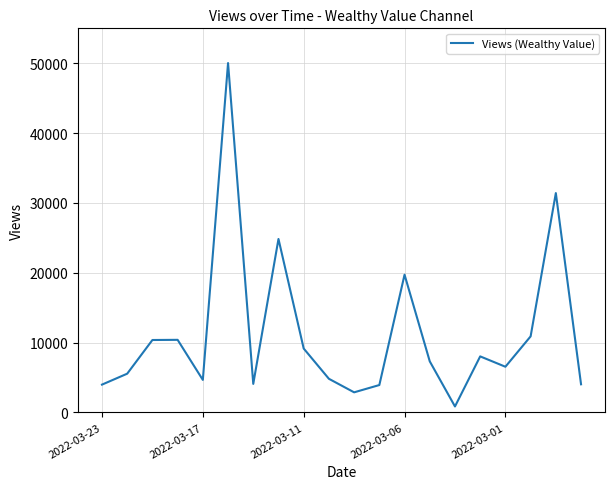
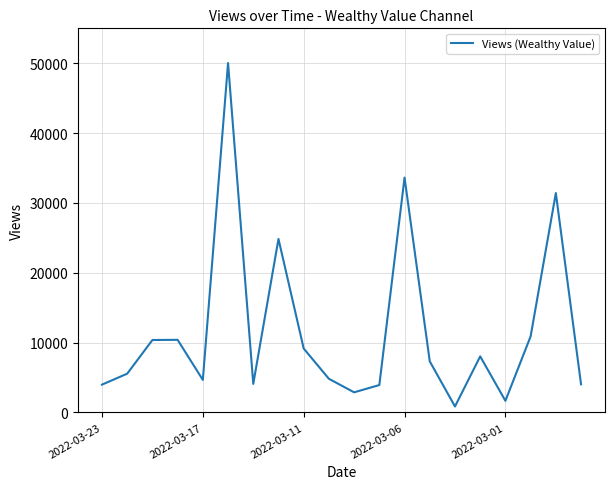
2022-03-06: 20000 -> 34000
2022-03-01: 7000 -> 2000
